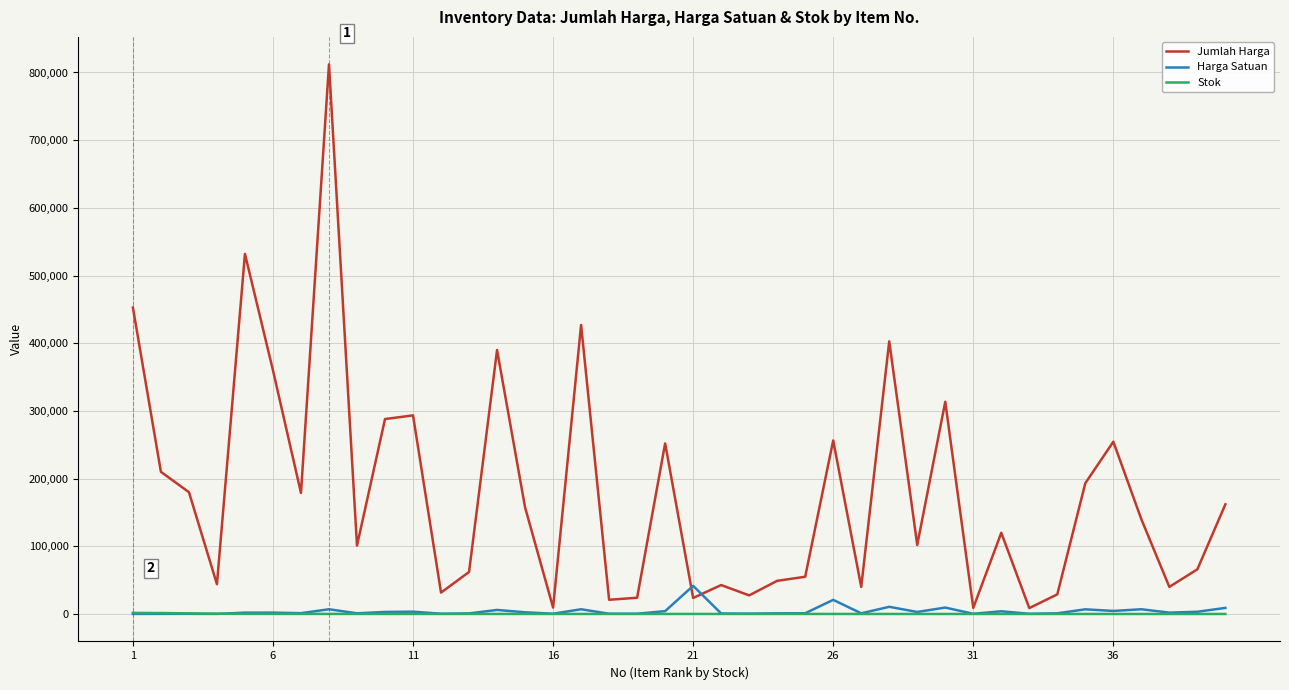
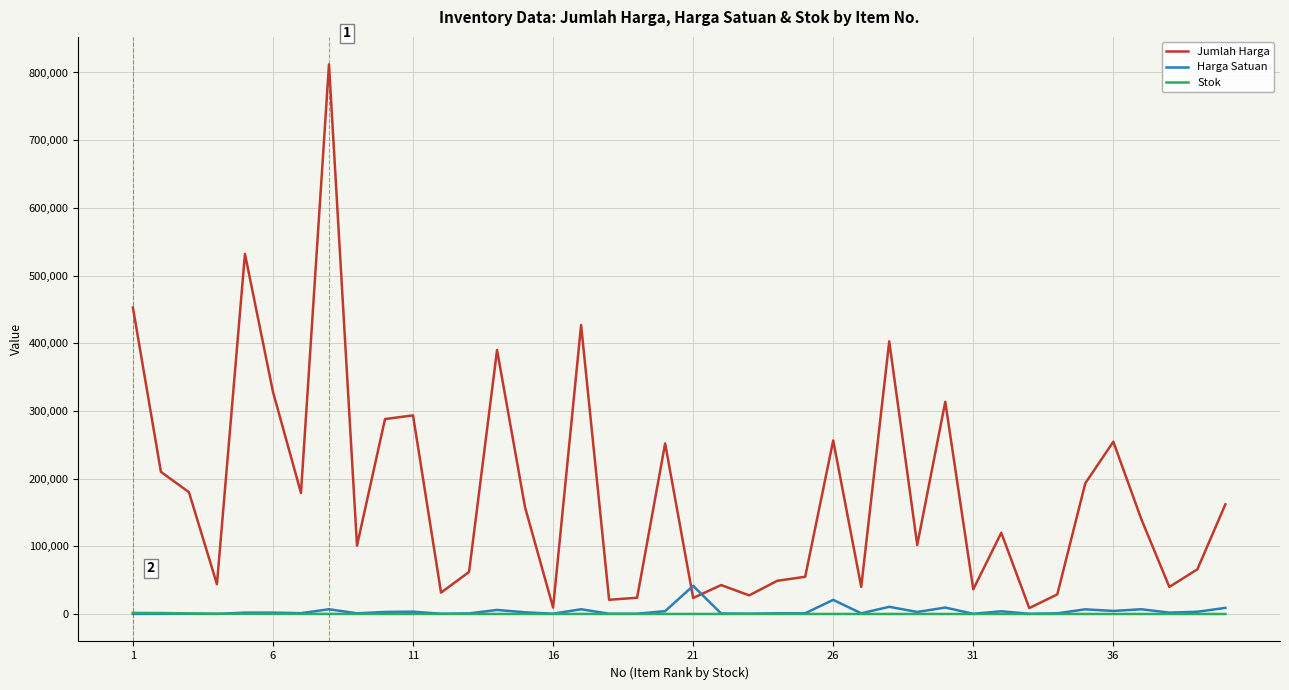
Jumlah Harga, 6: 360,000 -> 330,000
Jumlah Harga, 31: 10,000 -> 40,000
